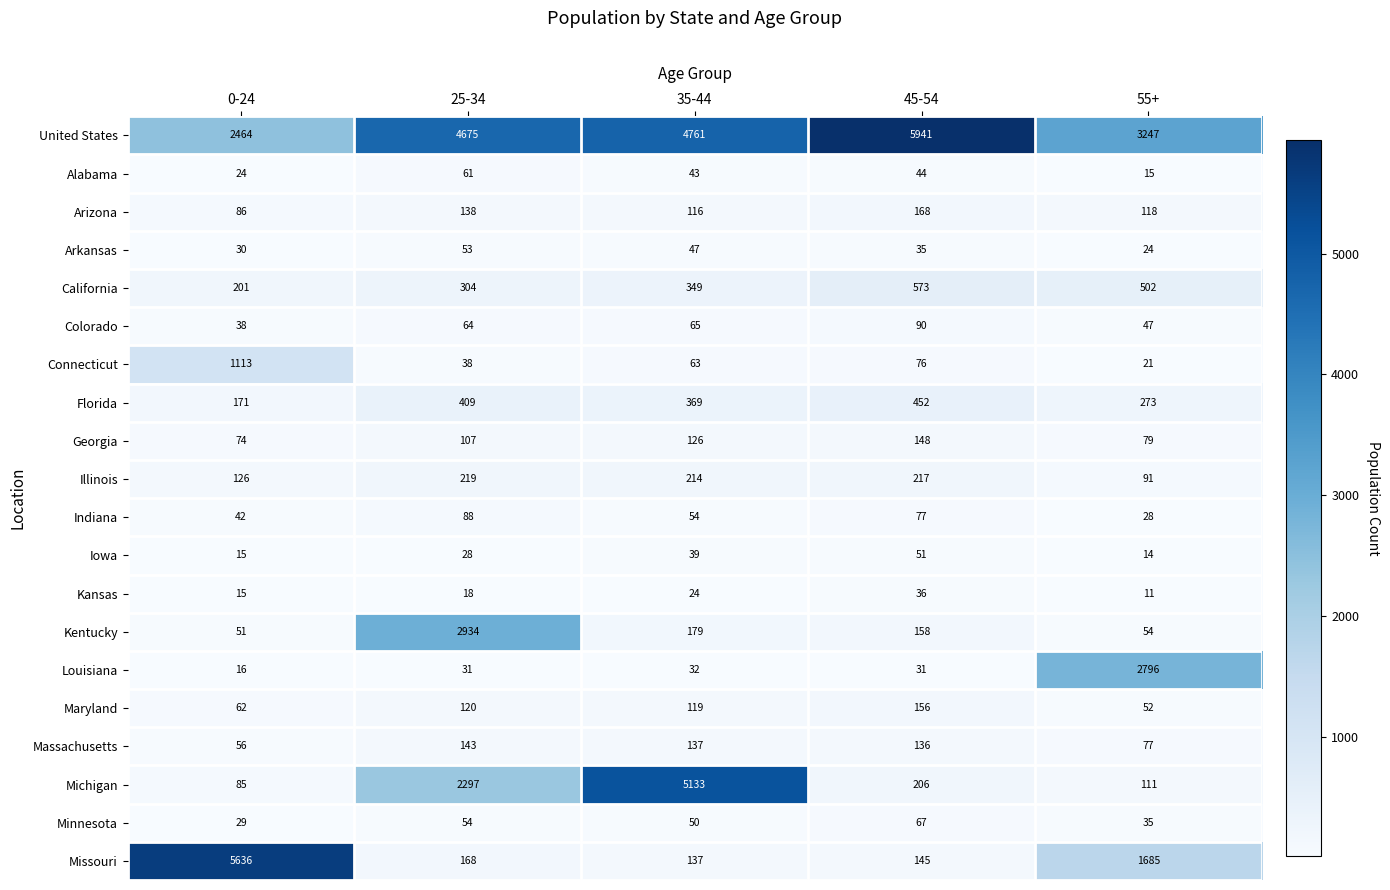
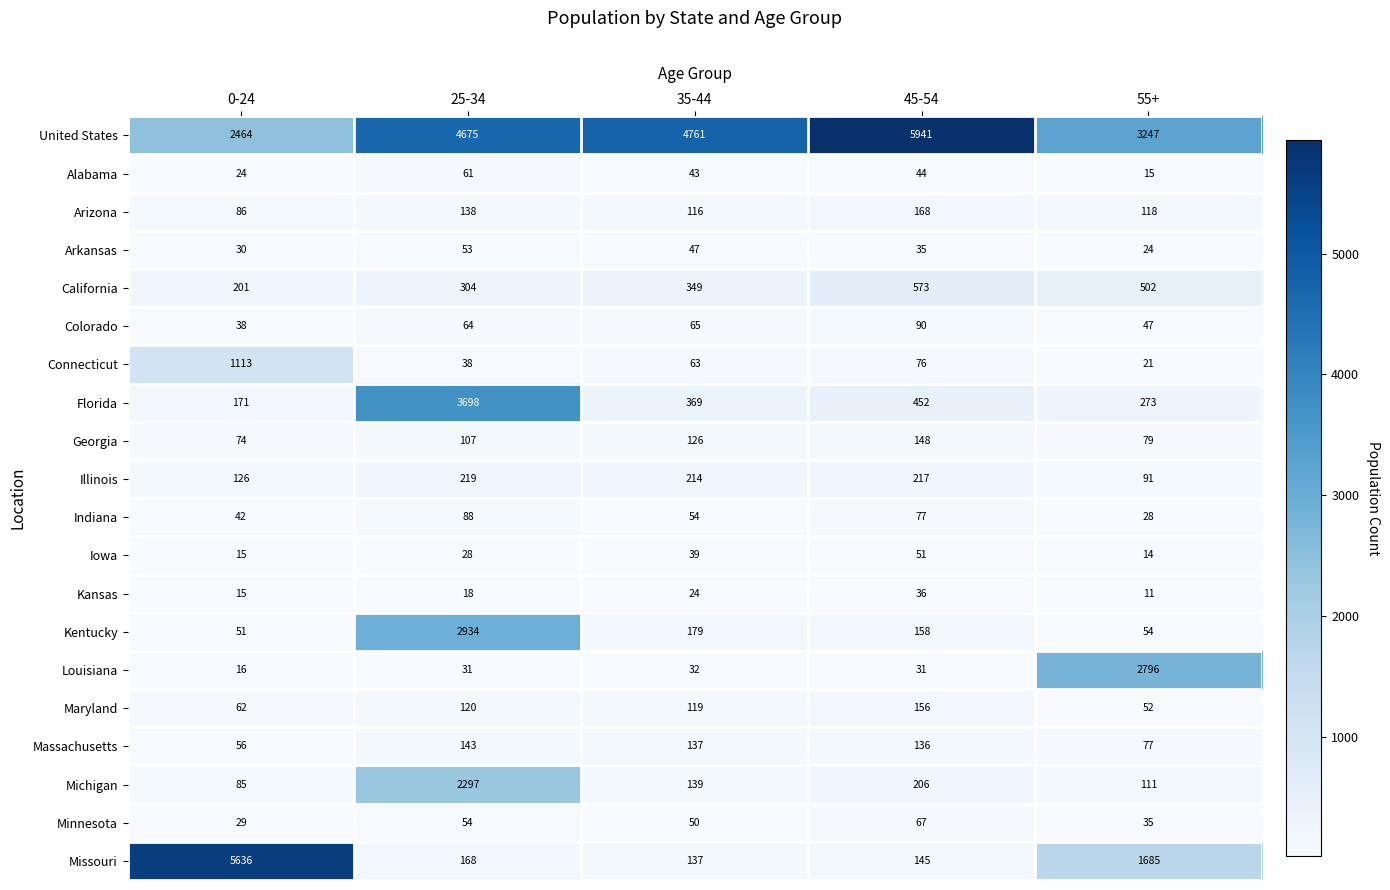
Florida, 25-34: 409 -> 3698
Michigan, 35-44: 5133 -> 139
